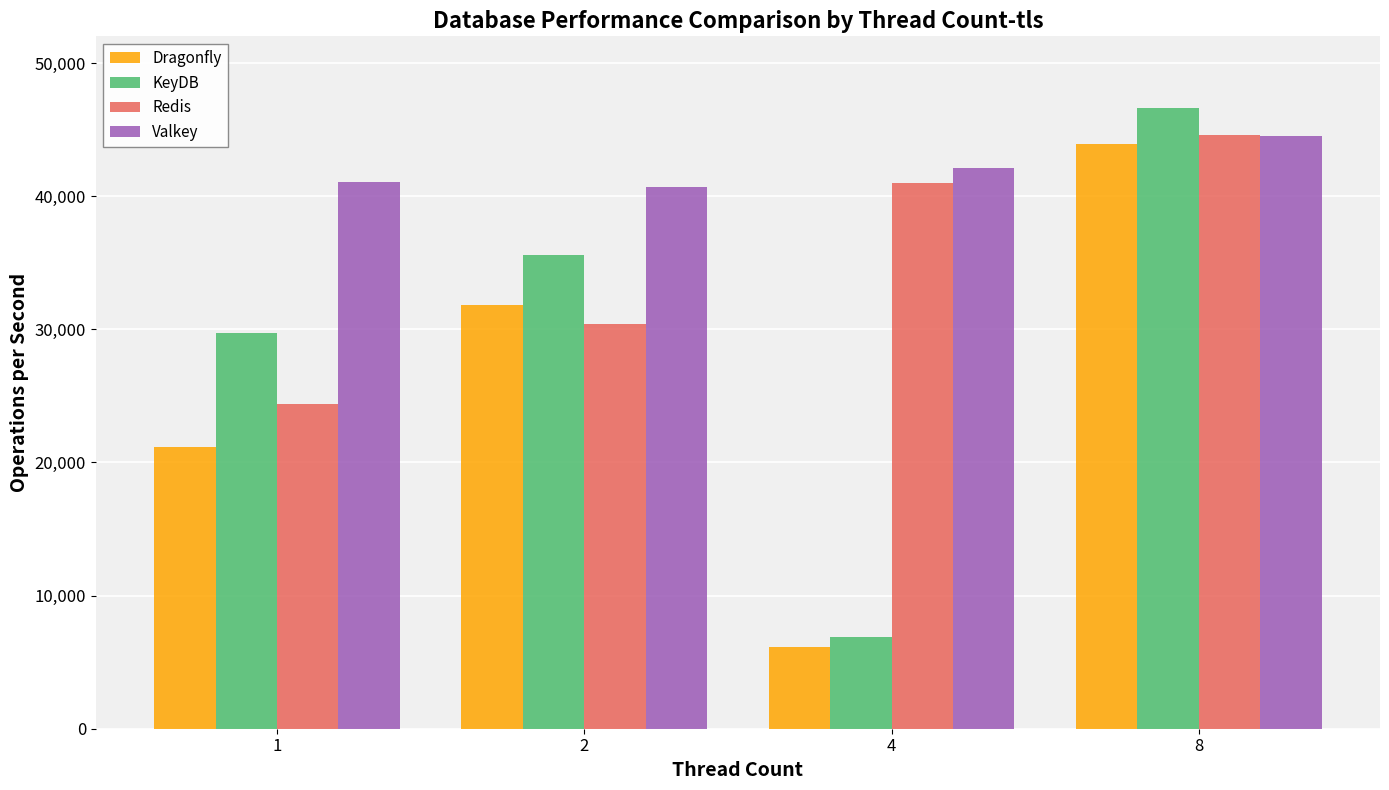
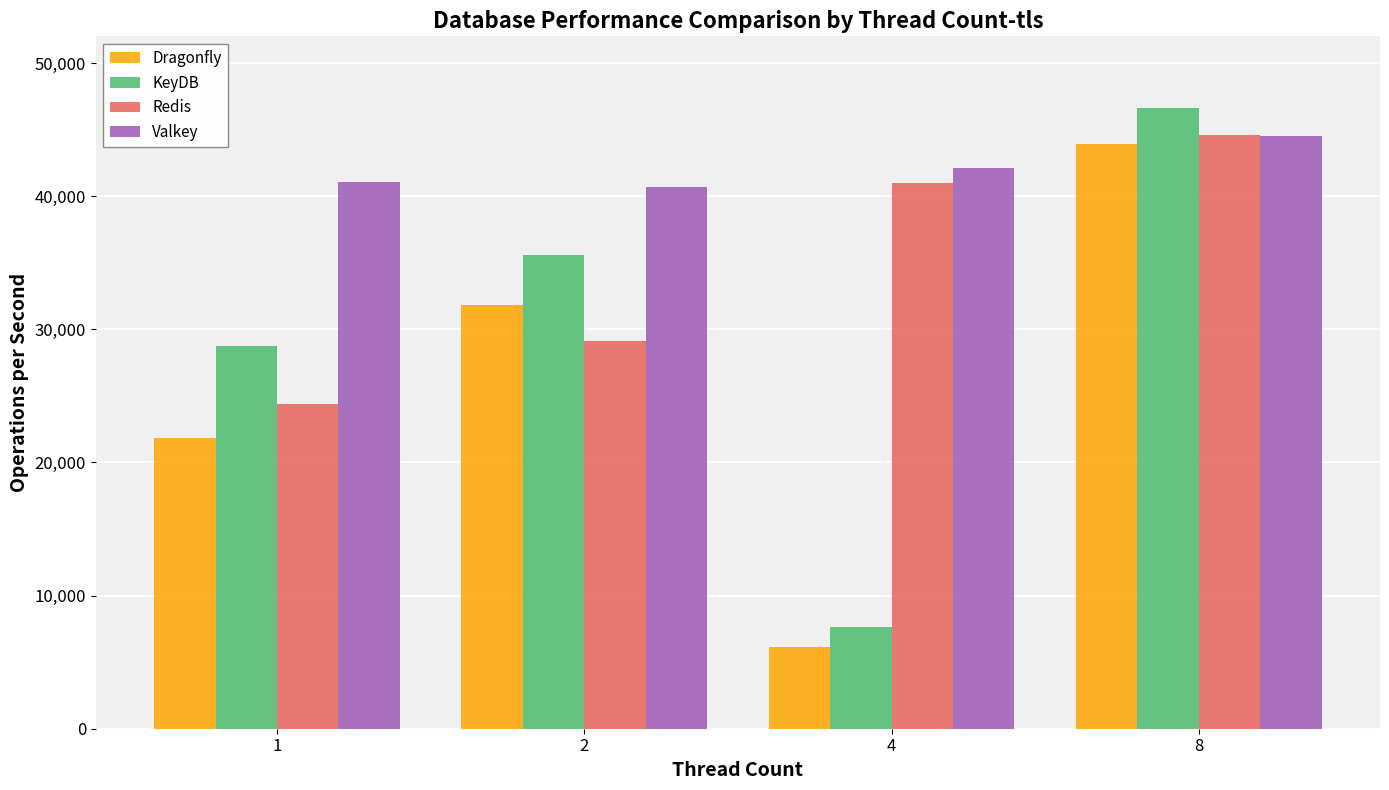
Dragonfly, 1: 21,200 -> 21,800
KeyDB, 1: 29,700 -> 28,700
Redis, 2: 30,400 -> 29,100
KeyDB, 4: 6,900 -> 7,600
